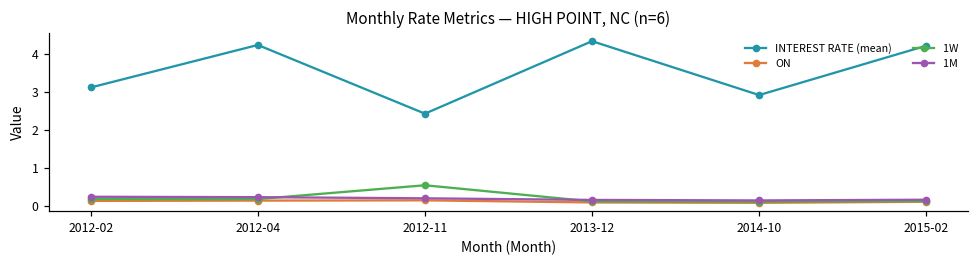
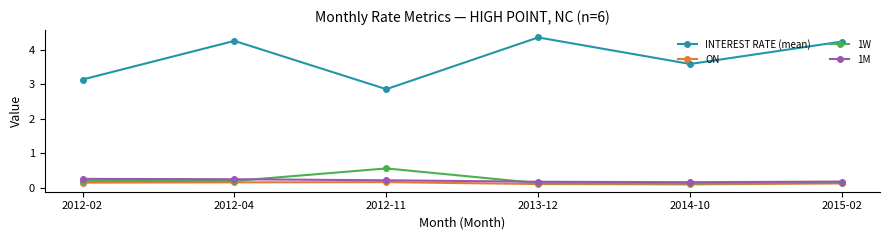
INTEREST RATE (mean), 2012-11: 2.4 -> 2.9
INTEREST RATE (mean), 2014-10: 2.9 -> 3.6
